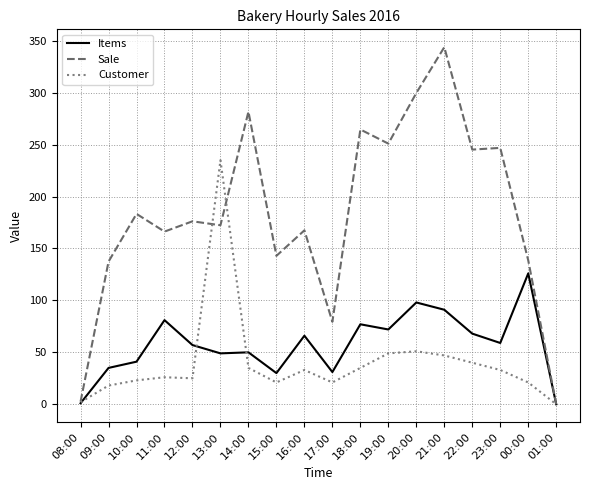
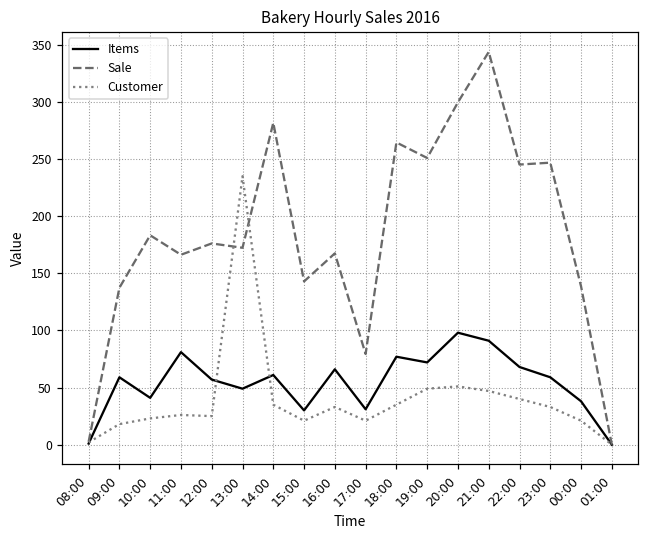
Items, 09:00: 35 -> 59
Items, 14:00: 50 -> 61
Items, 00:00: 126 -> 38
